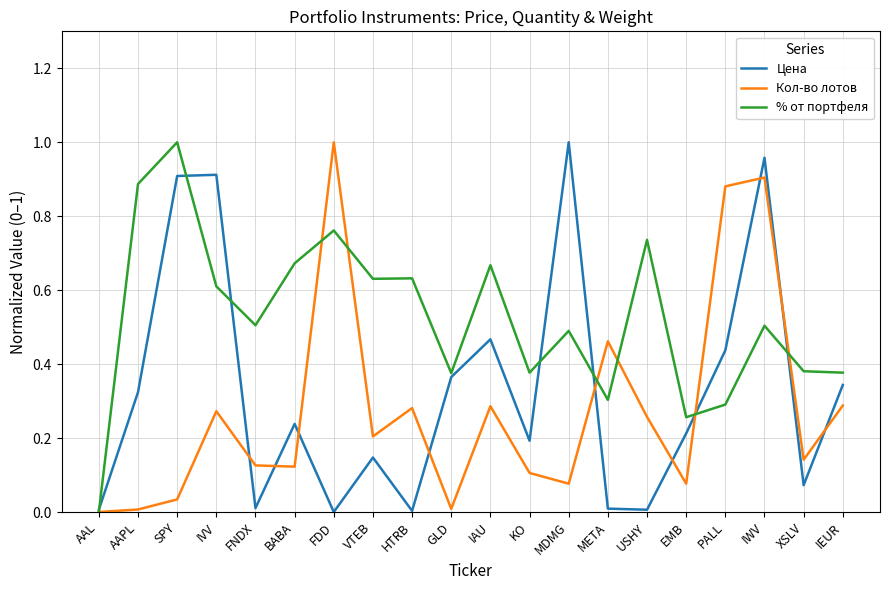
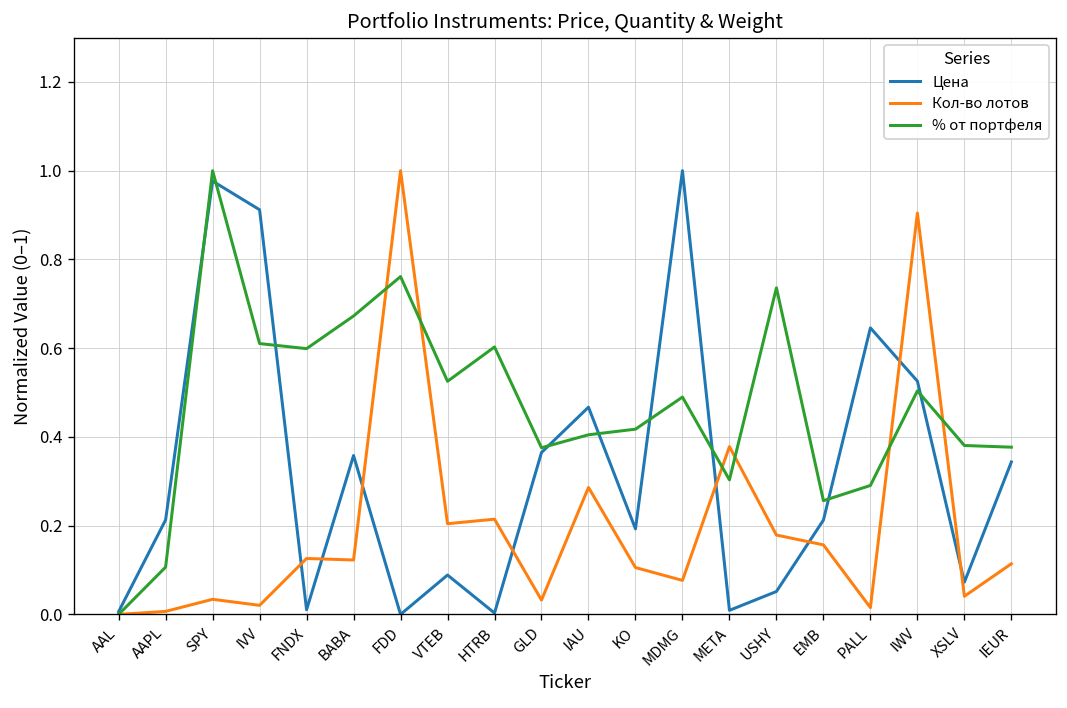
Цена, AAPL: 0.32 -> 0.21
% от портфеля, AAPL: 0.89 -> 0.11
Цена, SPY: 0.91 -> 0.98
Кол-во лотов, IVV: 0.27 -> 0.02
% от портфеля, FNDX: 0.51 -> 0.60
Цена, BABA: 0.24 -> 0.36
Цена, VTEB: 0.15 -> 0.09
% от портфеля, VTEB: 0.63 -> 0.53
Кол-во лотов, HTRB: 0.28 -> 0.21
% от портфеля, HTRB: 0.63 -> 0.60
Кол-во лотов, GLD: 0.01 -> 0.03
% от портфеля, IAU: 0.67 -> 0.40
% от портфеля, KO: 0.38 -> 0.42
Кол-во лотов, META: 0.46 -> 0.38
Цена, USHY: 0.01 -> 0.05
Кол-во лотов, USHY: 0.26 -> 0.18
Кол-во лотов, EMB: 0.08 -> 0.16
Цена, PALL: 0.44 -> 0.65
Кол-во лотов, PALL: 0.88 -> 0.02
Цена, IWV: 0.96 -> 0.53
Кол-во лотов, XSLV: 0.14 -> 0.04
Кол-во лотов, IEUR: 0.29 -> 0.11
